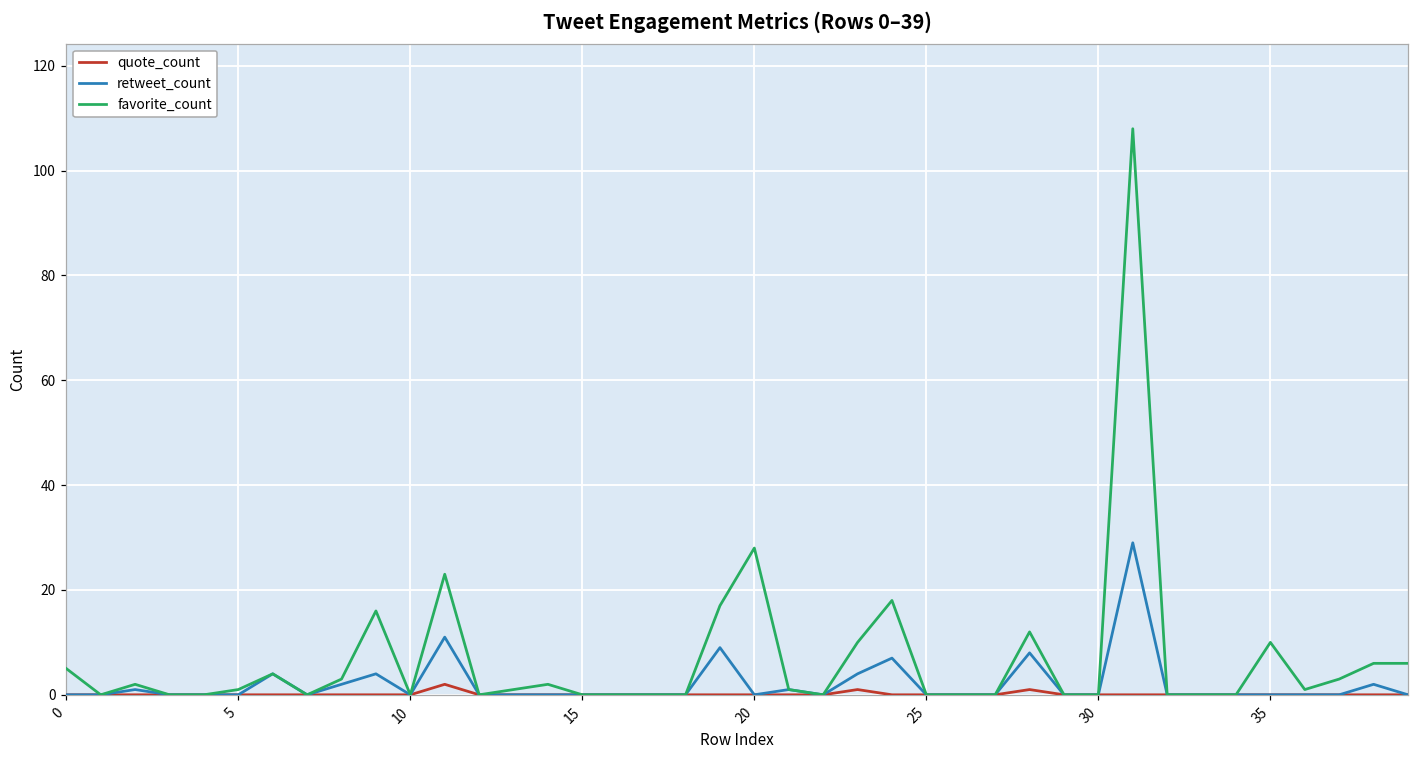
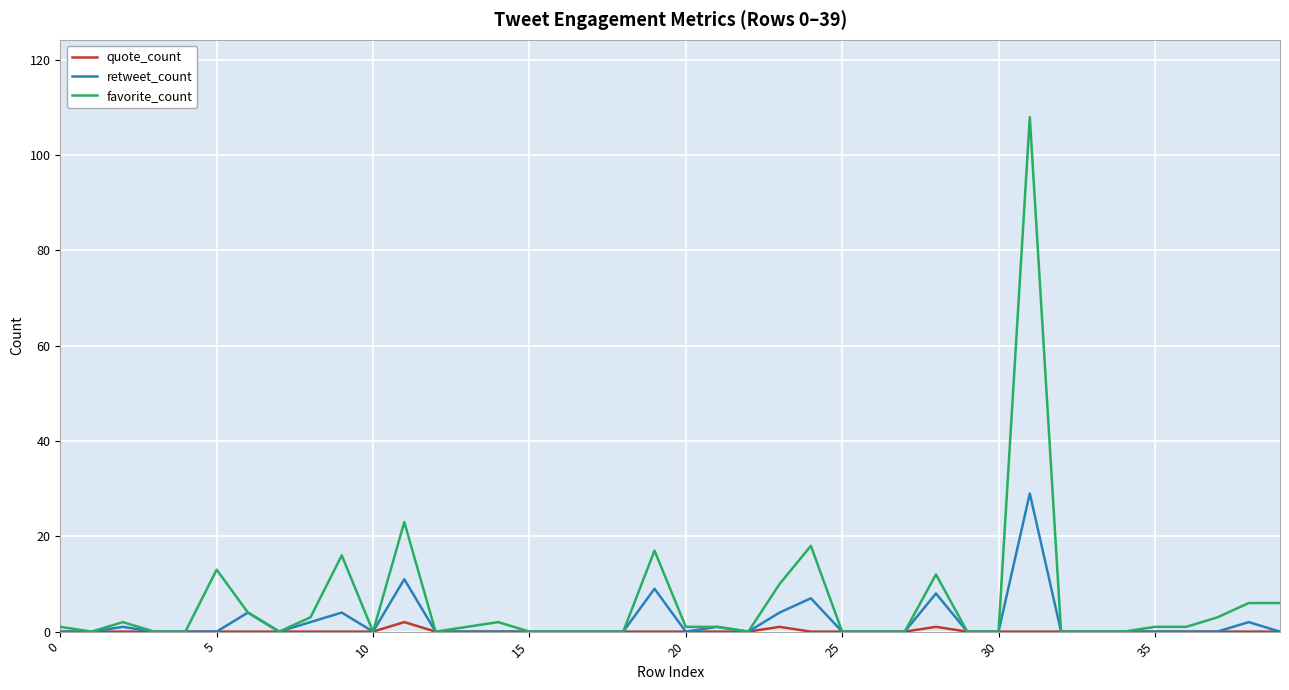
favorite_count, 0: 5 -> 1
favorite_count, 5: 1 -> 13
favorite_count, 20: 28 -> 1
favorite_count, 35: 10 -> 1
